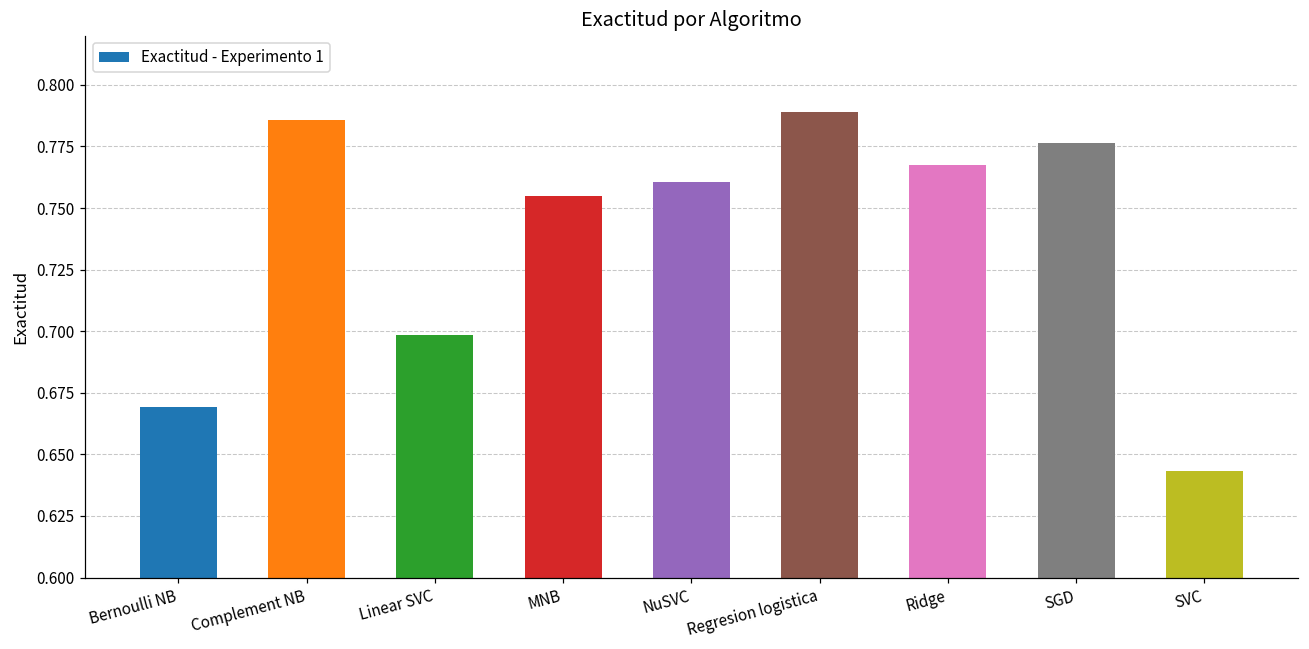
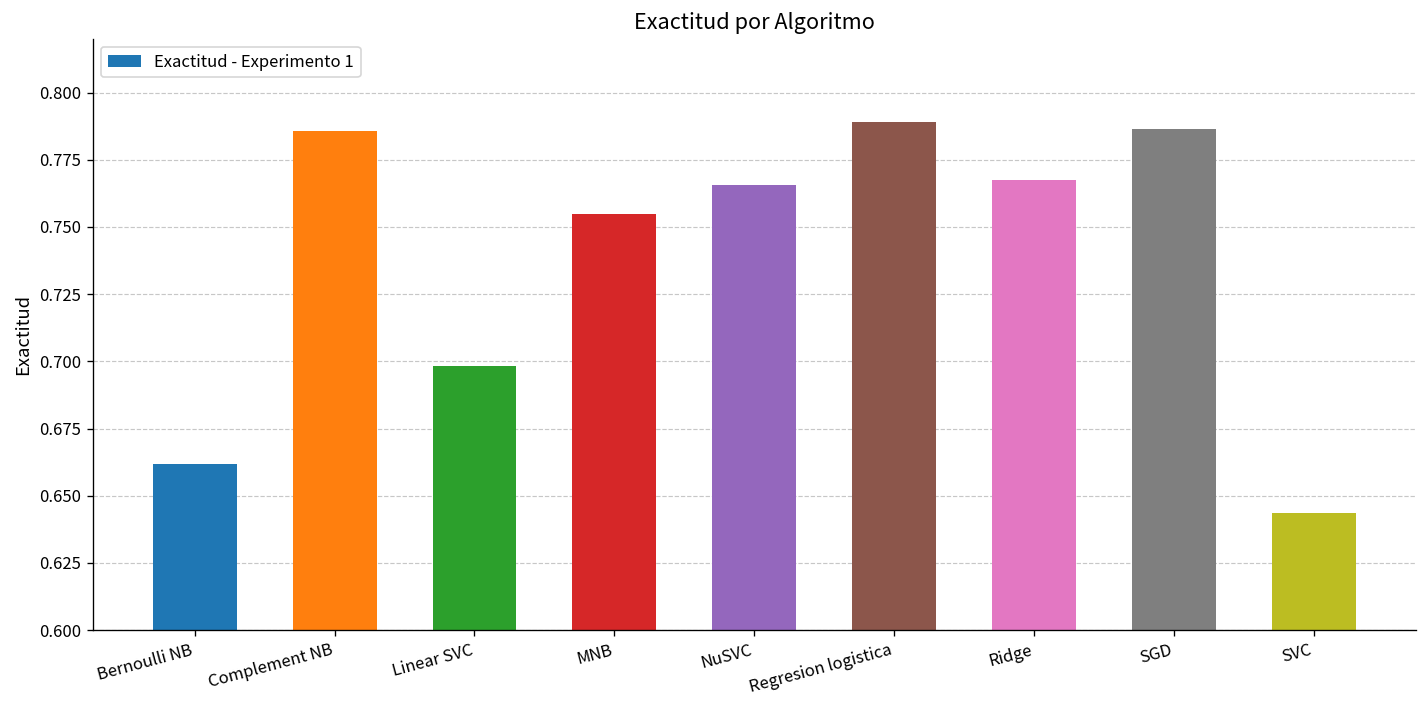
Bernoulli NB: 0.669 -> 0.662
NuSVC: 0.761 -> 0.766
SGD: 0.776 -> 0.786
